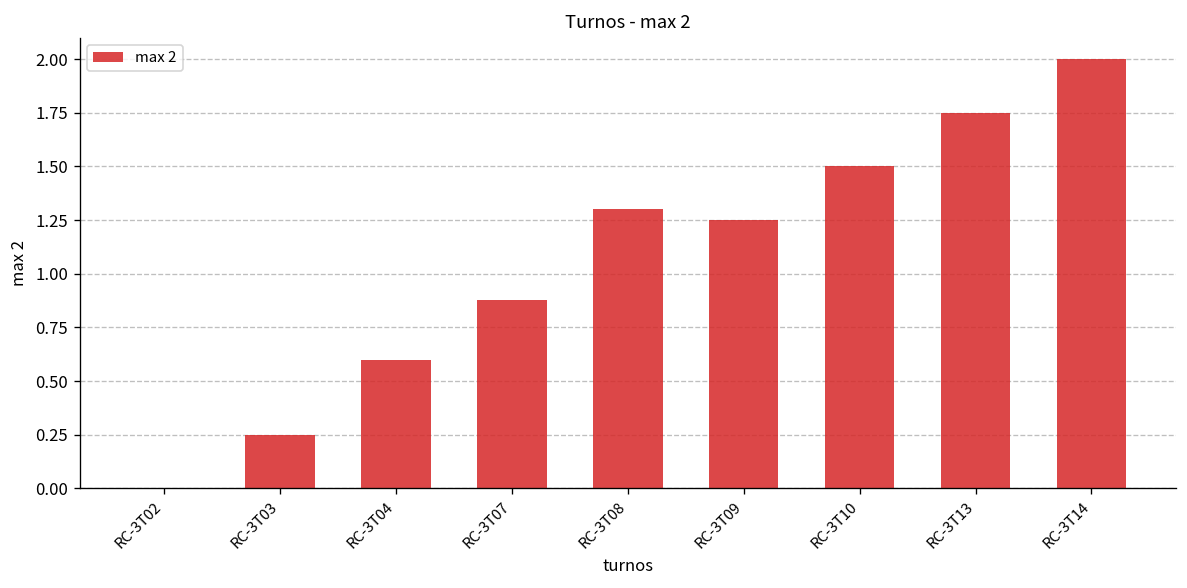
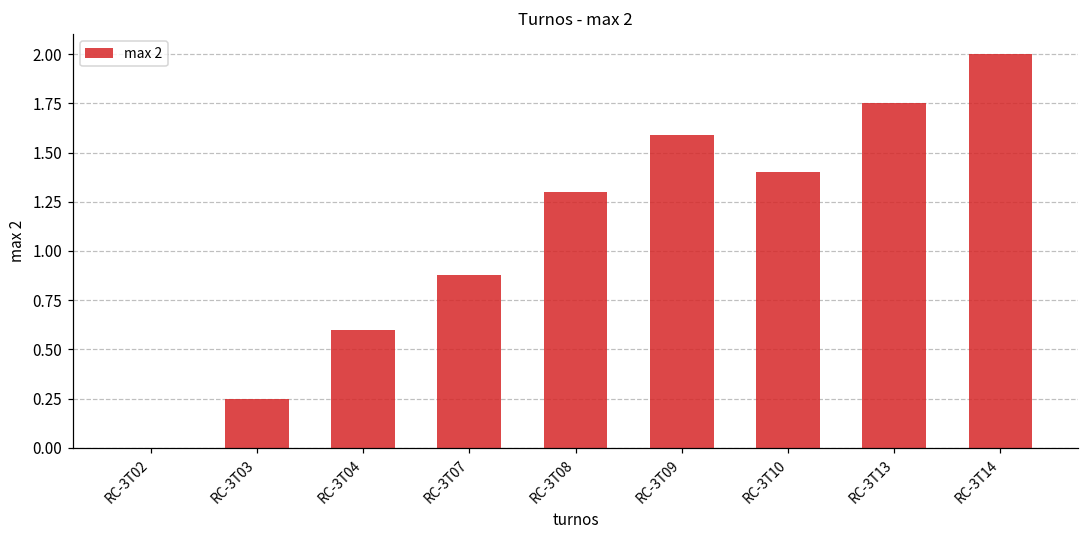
RC-3T09: 1.25 -> 1.59
RC-3T10: 1.5 -> 1.4
